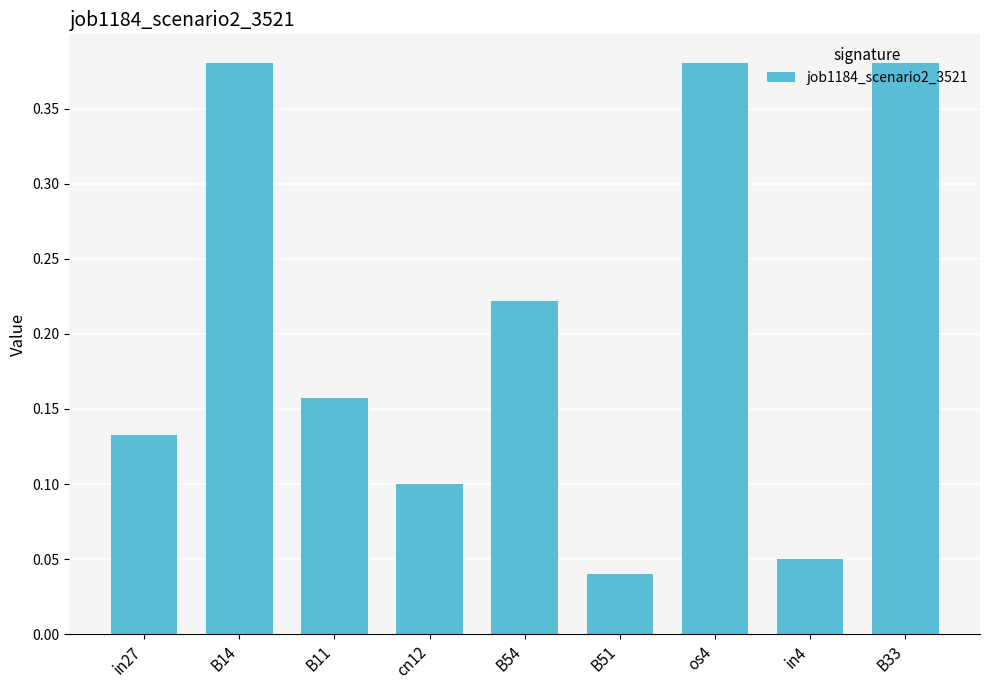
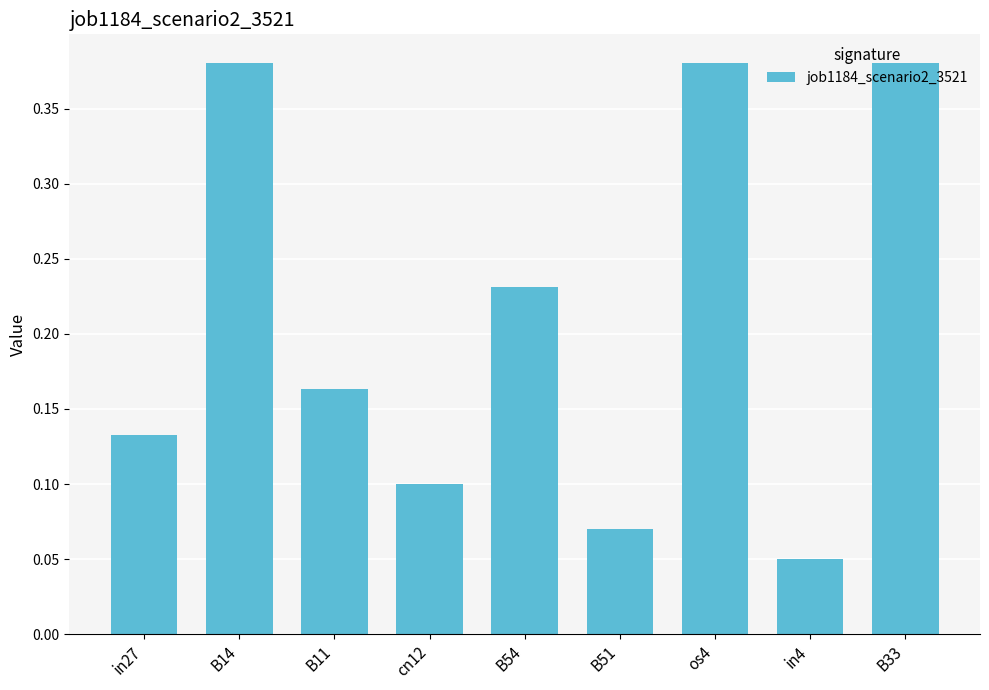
B11: 0.157 -> 0.164
B54: 0.222 -> 0.231
B51: 0.040 -> 0.070
